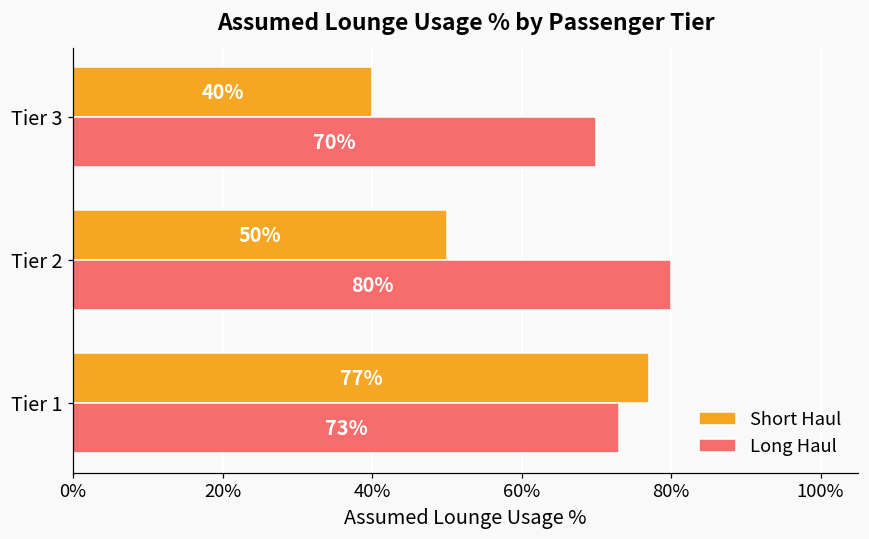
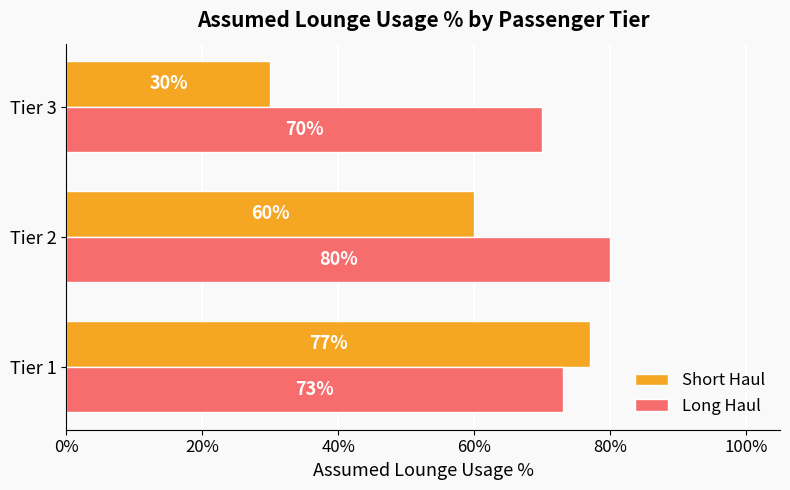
Short Haul, Tier 3: 40% -> 30%
Short Haul, Tier 2: 50% -> 60%
